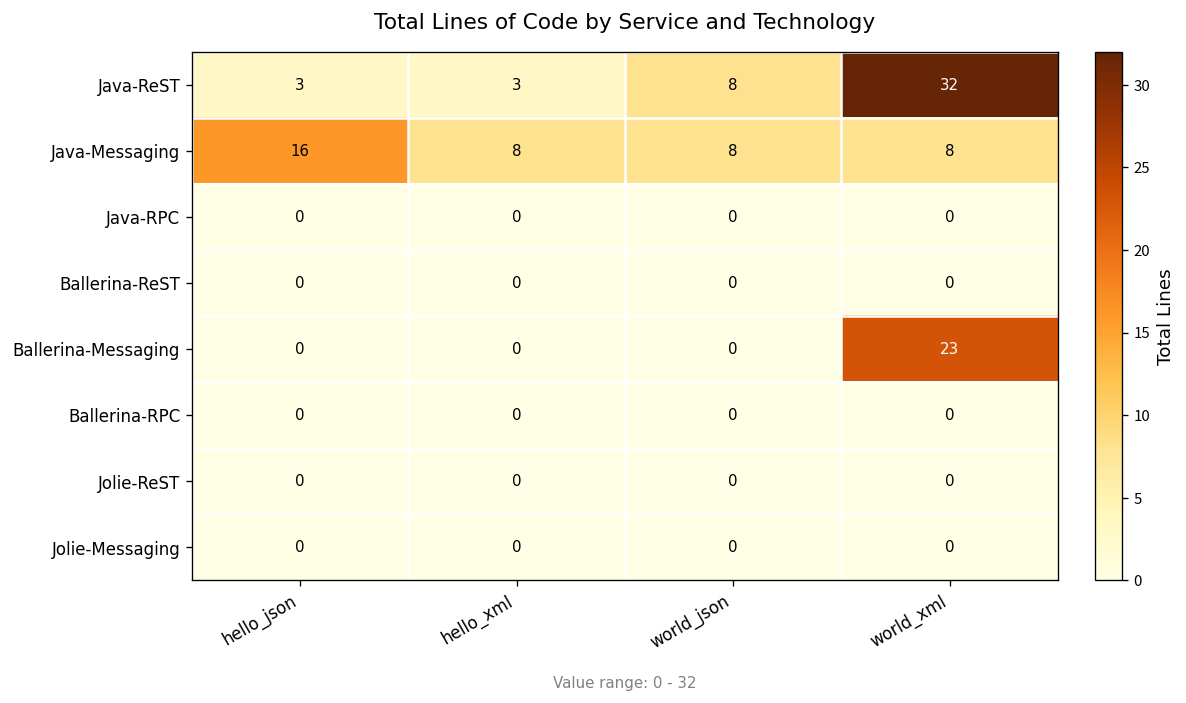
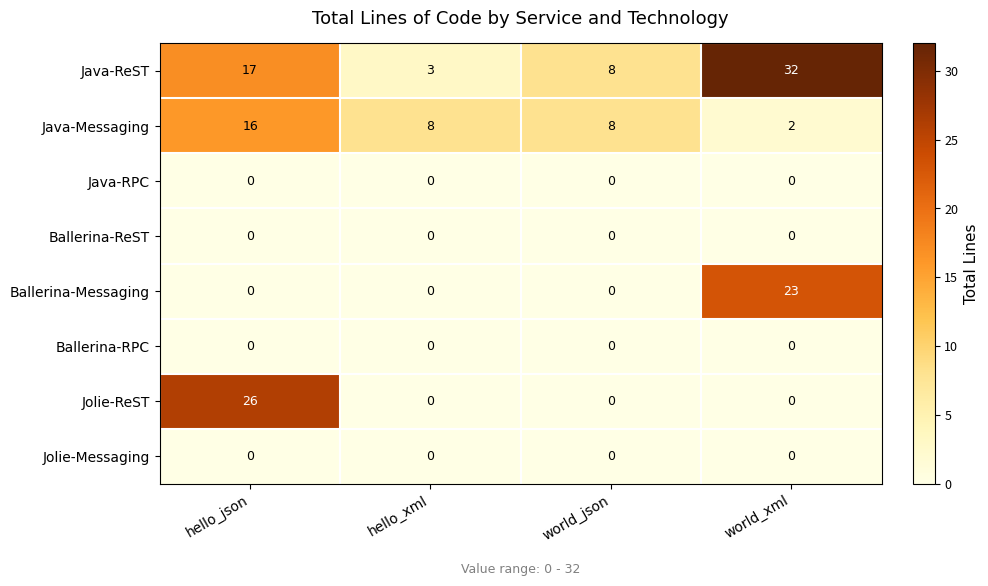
Java-ReST, hello_json: 3 -> 17
Java-Messaging, world_xml: 8 -> 2
Jolie-ReST, hello_json: 0 -> 26
